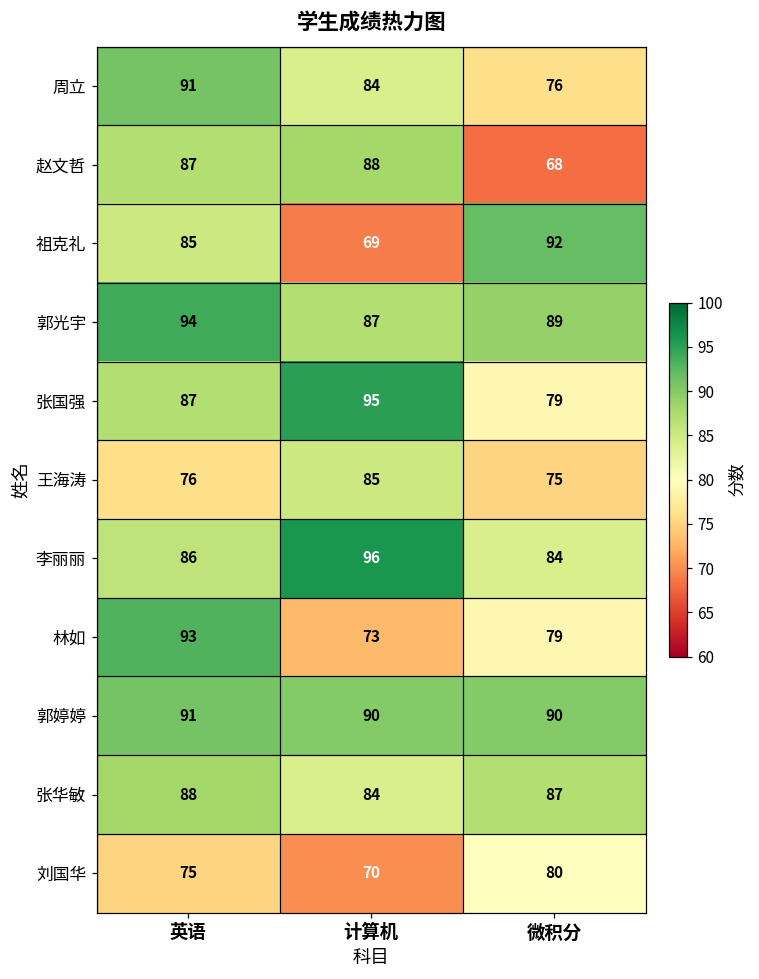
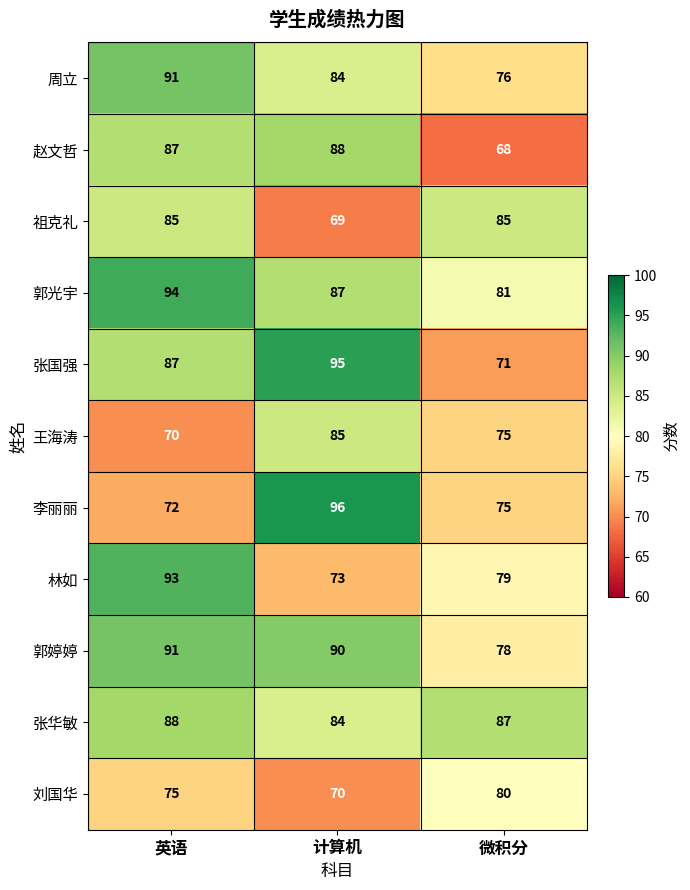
祖克礼, 微积分: 92 -> 85
郭光宇, 微积分: 89 -> 81
张国强, 微积分: 79 -> 71
王海涛, 英语: 76 -> 70
李丽丽, 英语: 86 -> 72
李丽丽, 微积分: 84 -> 75
郭婷婷, 微积分: 90 -> 78
